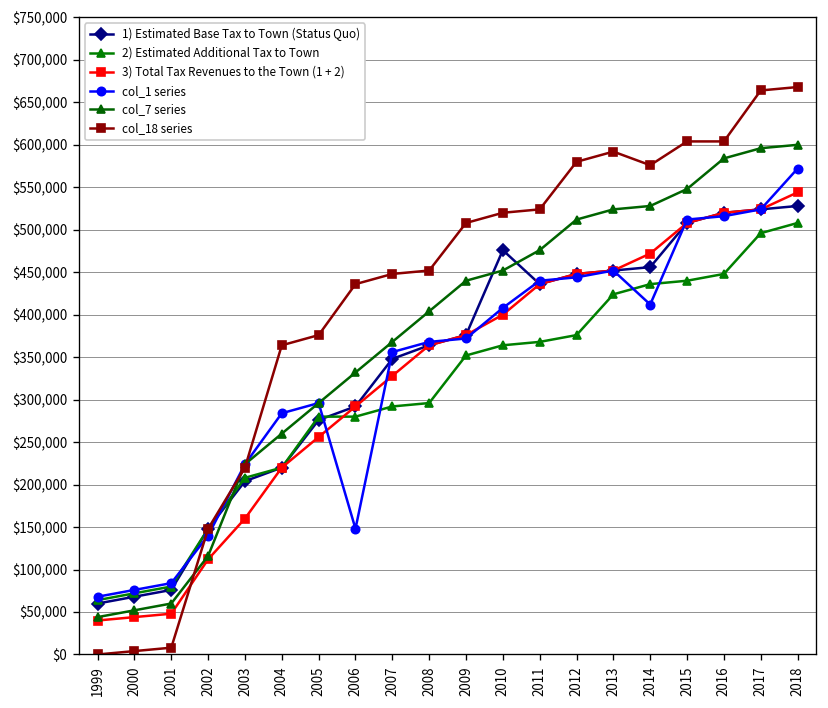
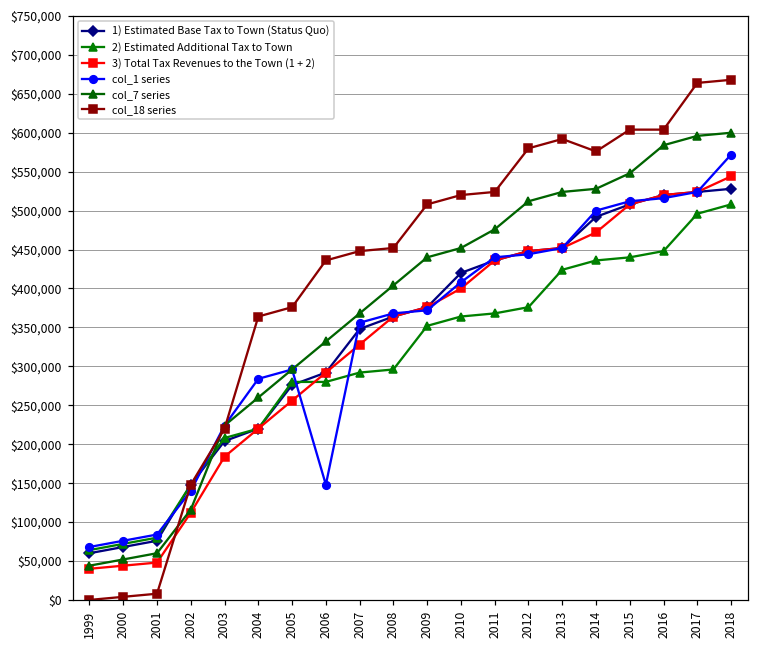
3) Total Tax Revenues to the Town (1 + 2), 2003: $160,000 -> $180,000
1) Estimated Base Tax to Town (Status Quo), 2010: $480,000 -> $420,000
1) Estimated Base Tax to Town (Status Quo), 2014: $460,000 -> $490,000
col_1 series, 2014: $410,000 -> $500,000
